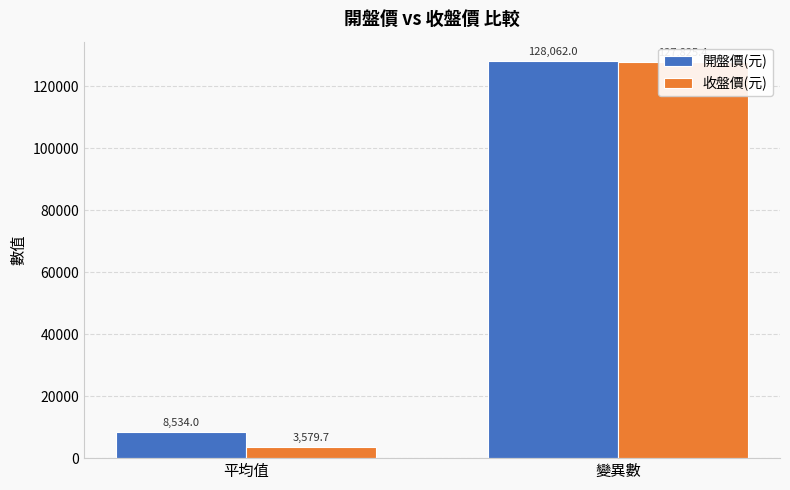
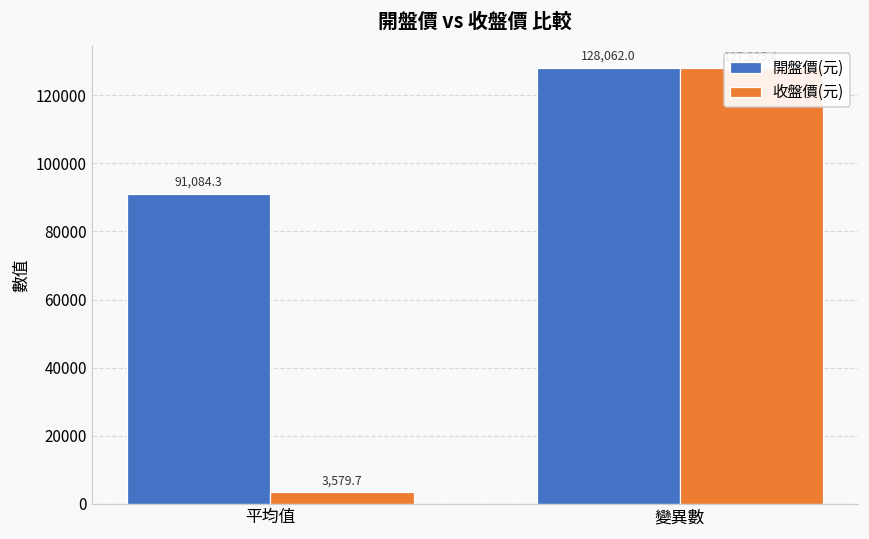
開盤價(元), 平均值: 8,534.0 -> 91,084.3
